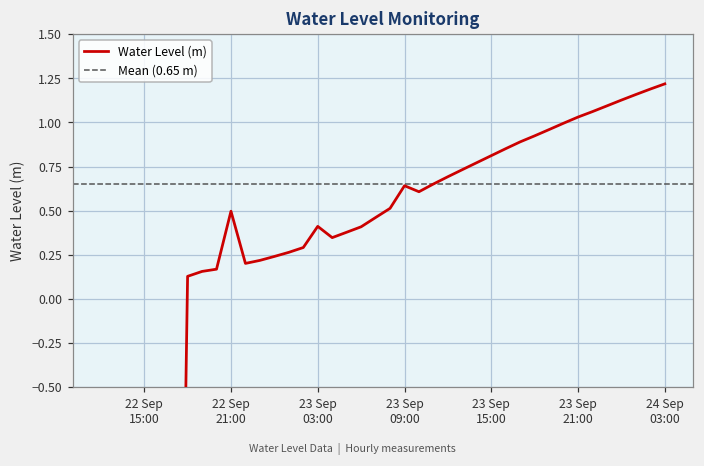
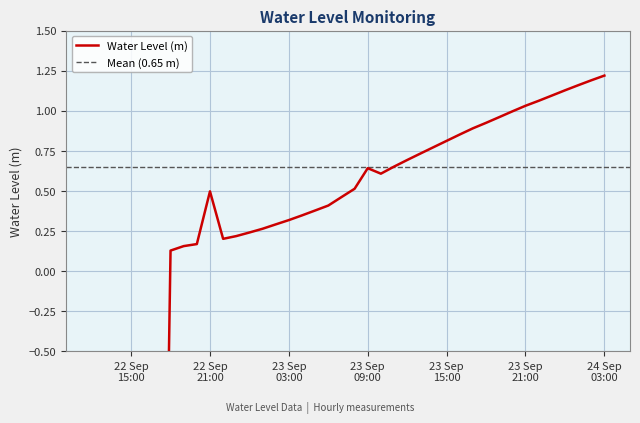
23 Sep 03:00: 0.41 -> 0.32
